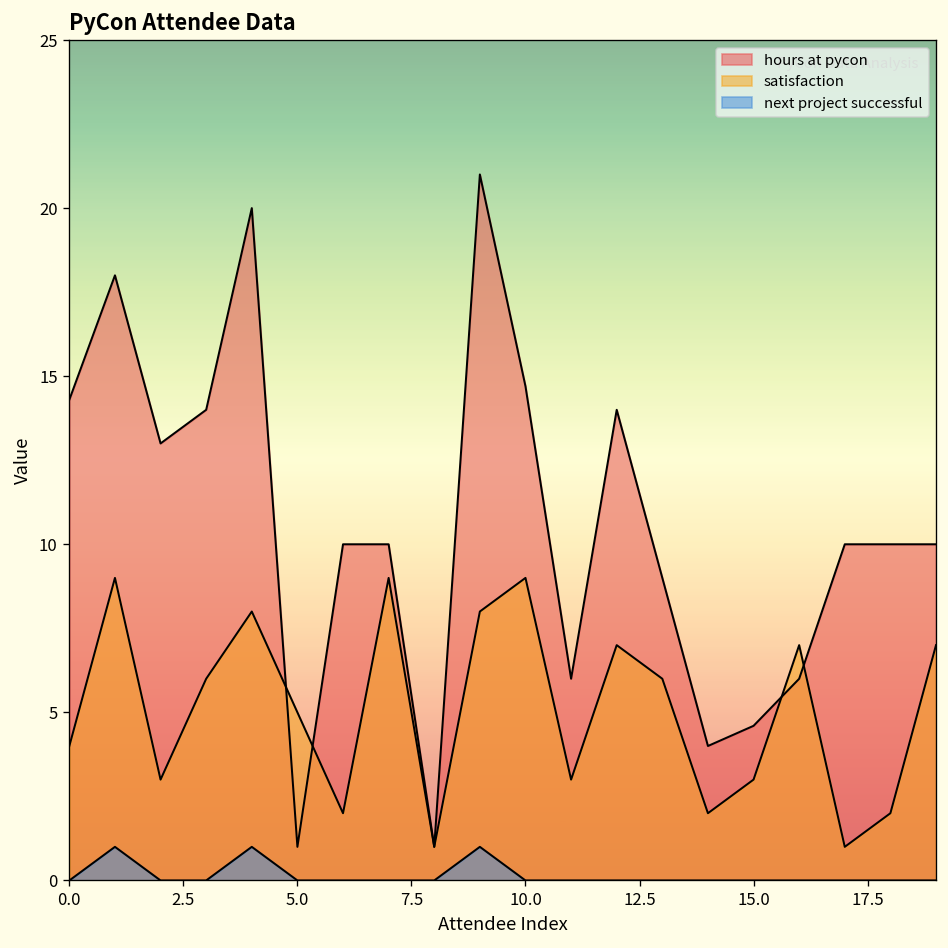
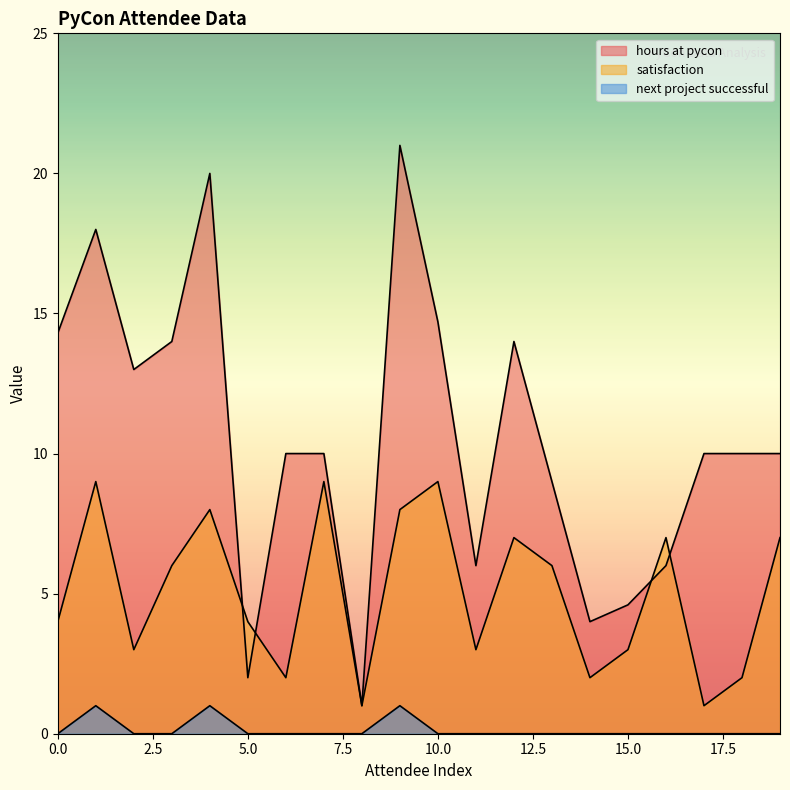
hours at pycon, 5.0: 1 -> 2
satisfaction, 5.0: 5 -> 4
